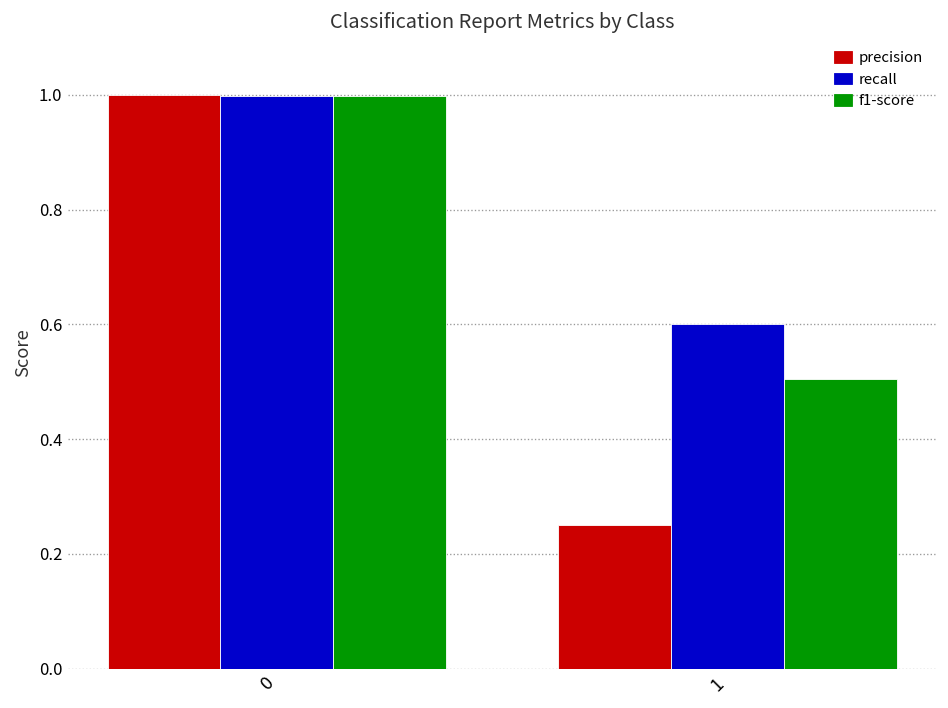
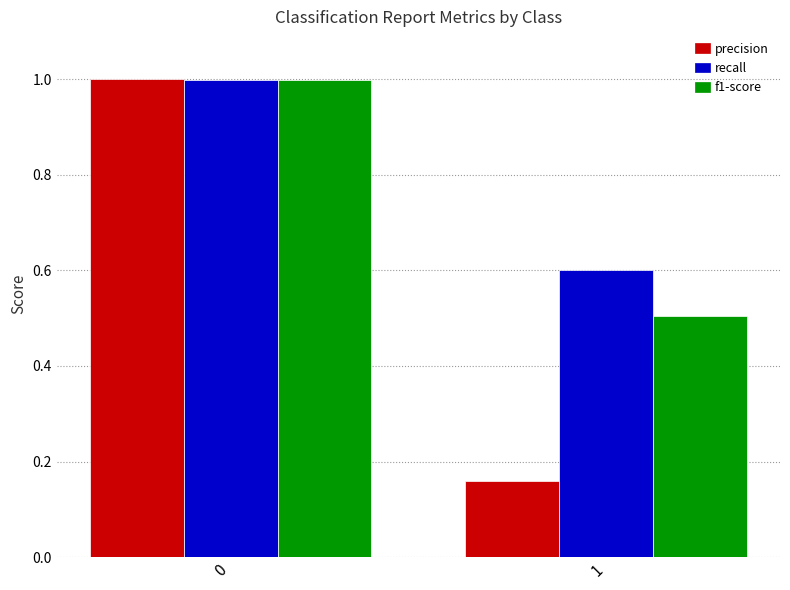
precision, 1: 0.25 -> 0.16
